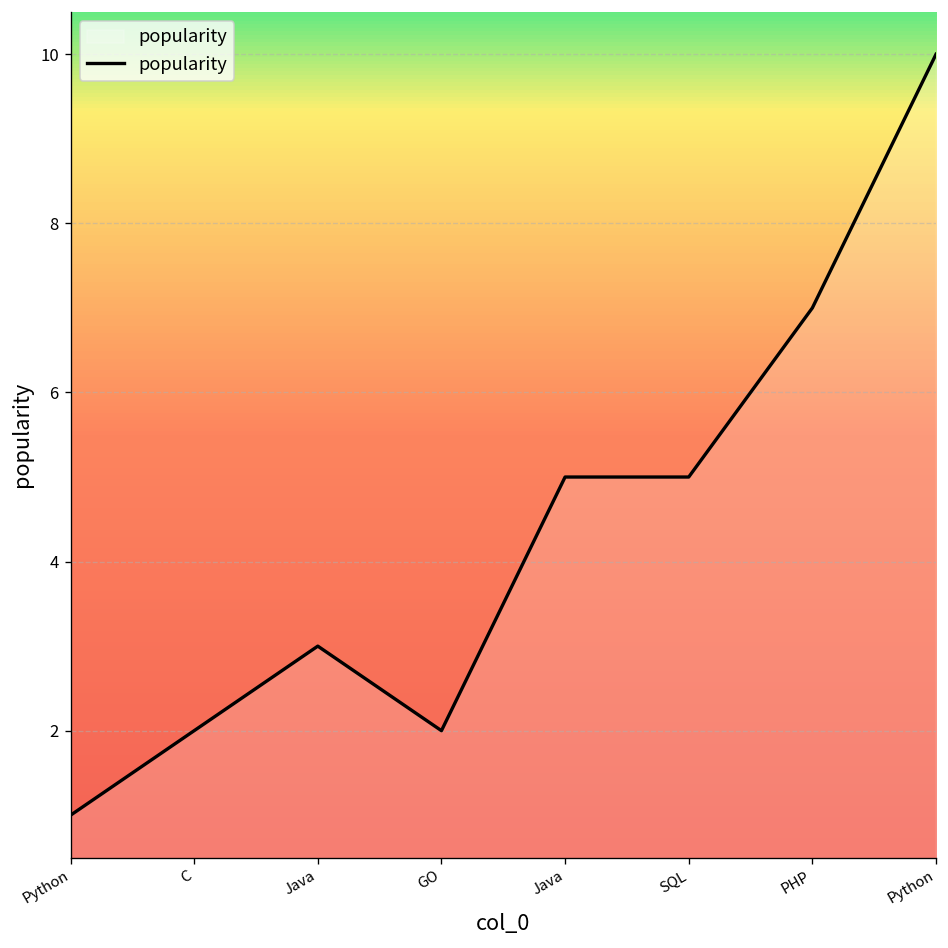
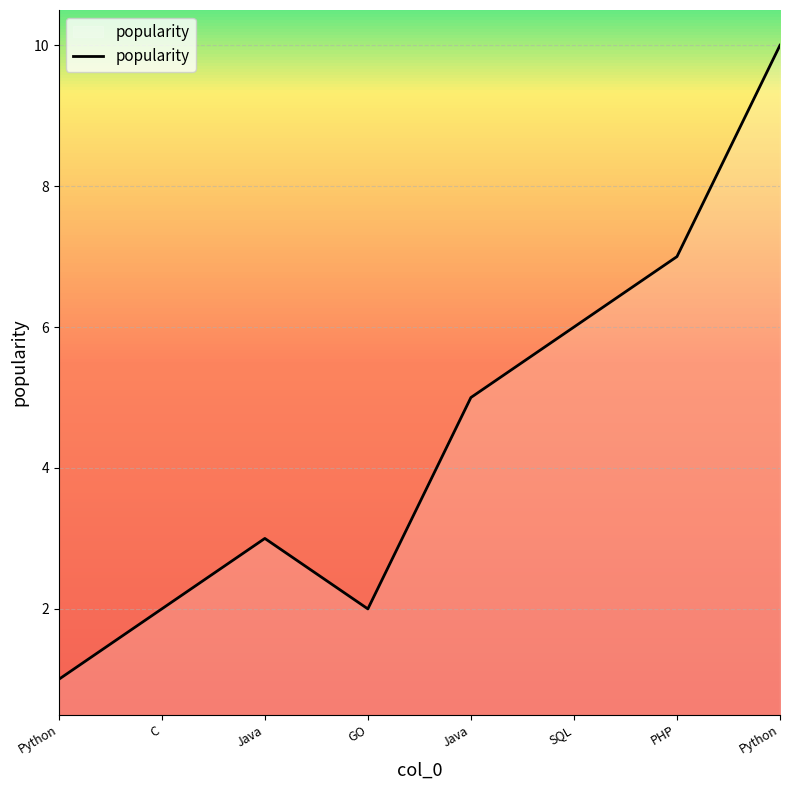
SQL: 5 -> 6
